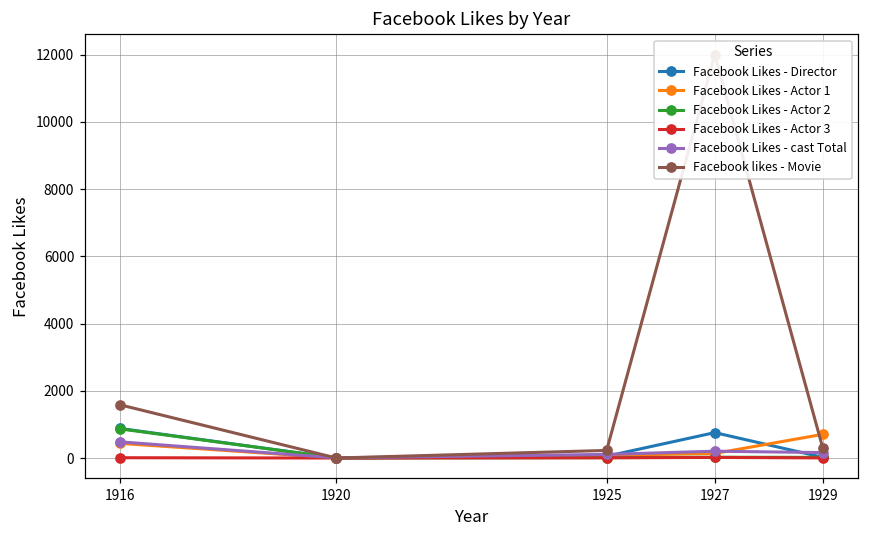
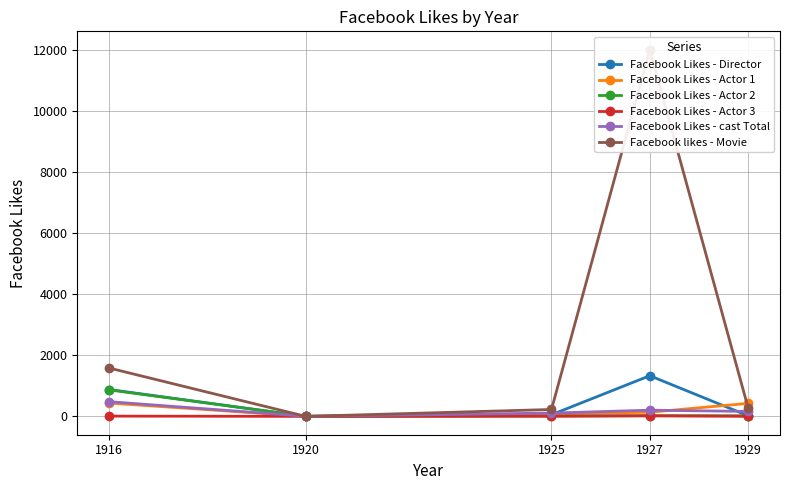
Facebook Likes - Director, 1927: 800 -> 1300
Facebook Likes - Actor 1, 1929: 700 -> 400
